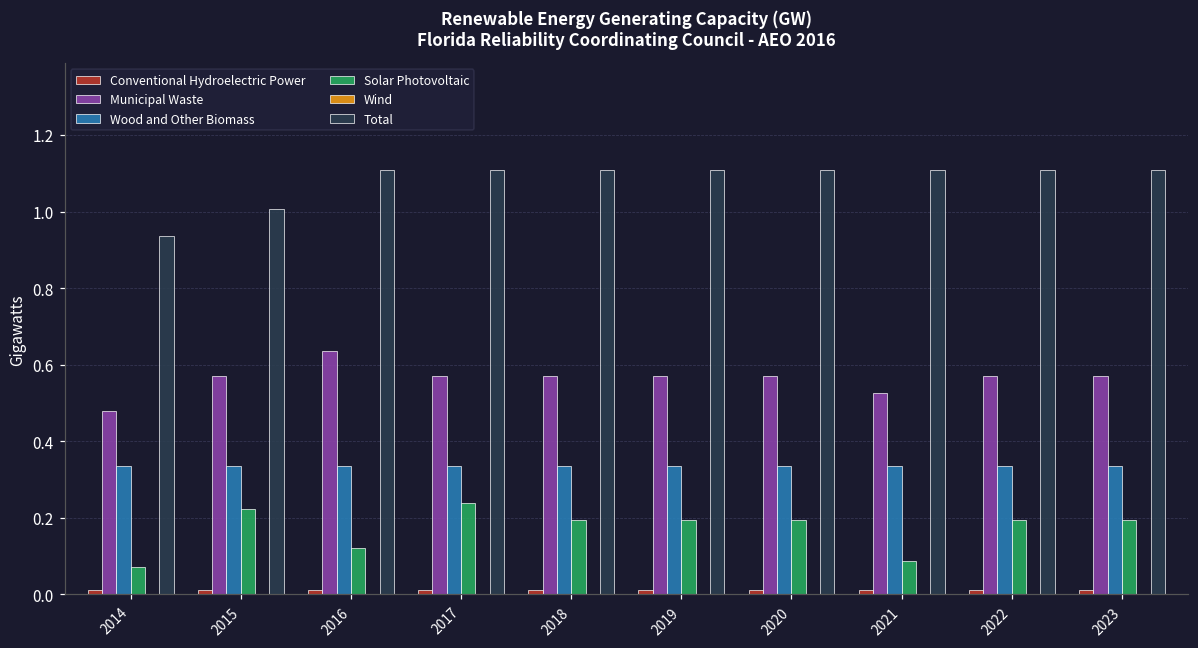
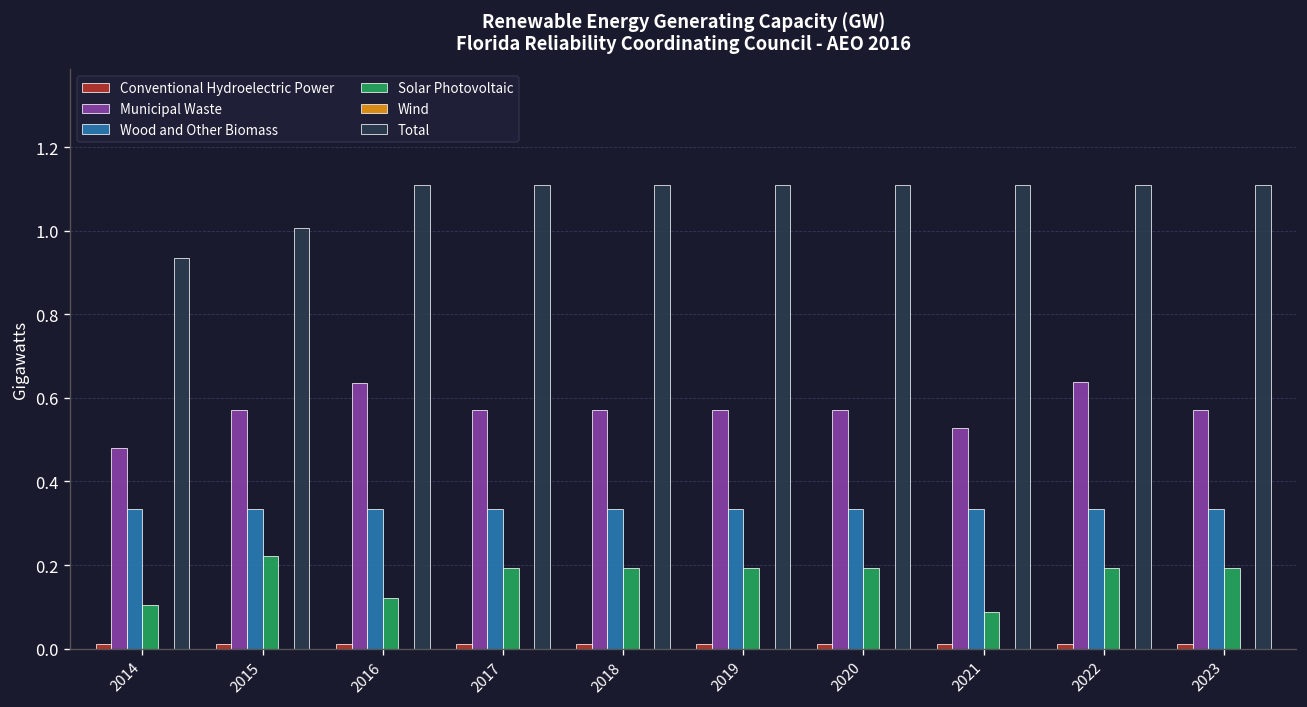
Solar Photovoltaic, 2014: 0.07 -> 0.10
Solar Photovoltaic, 2017: 0.24 -> 0.19
Municipal Waste, 2022: 0.57 -> 0.64
